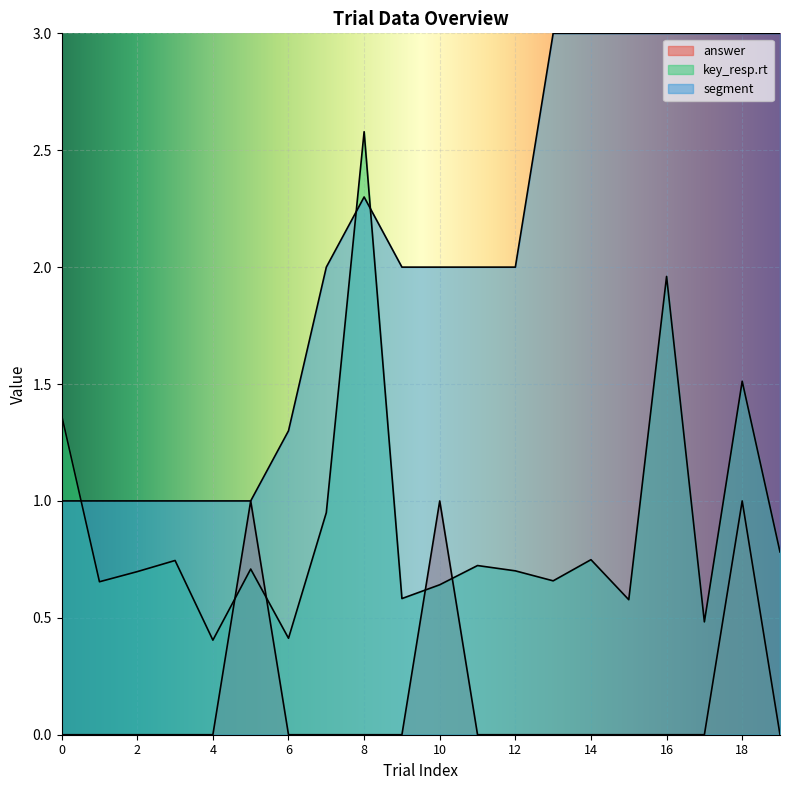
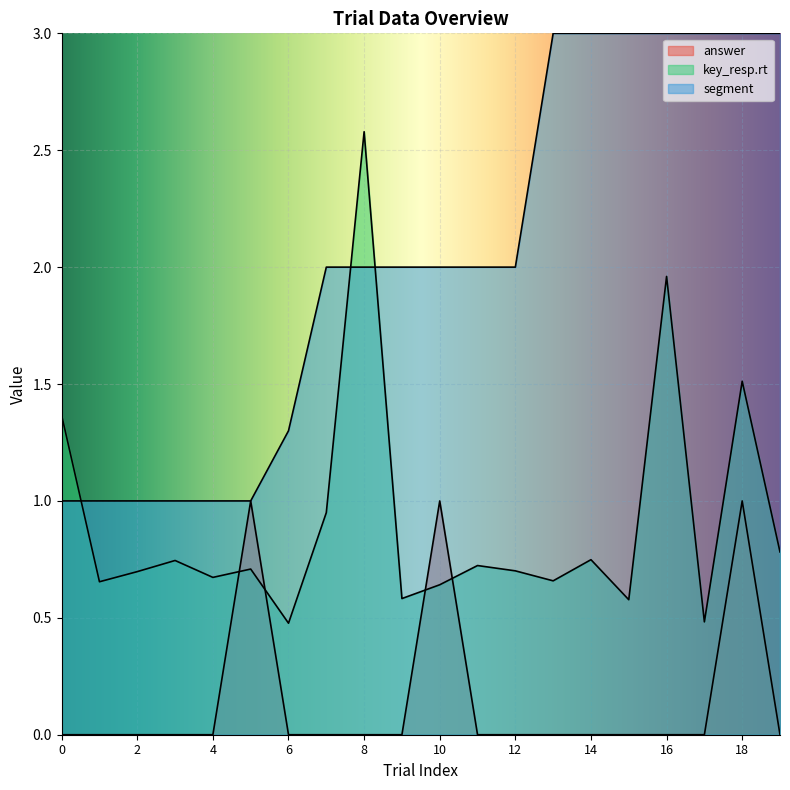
key_resp.rt, 4: 0.40 -> 0.67
key_resp.rt, 6: 0.41 -> 0.48
segment, 8: 2.3 -> 2.0
